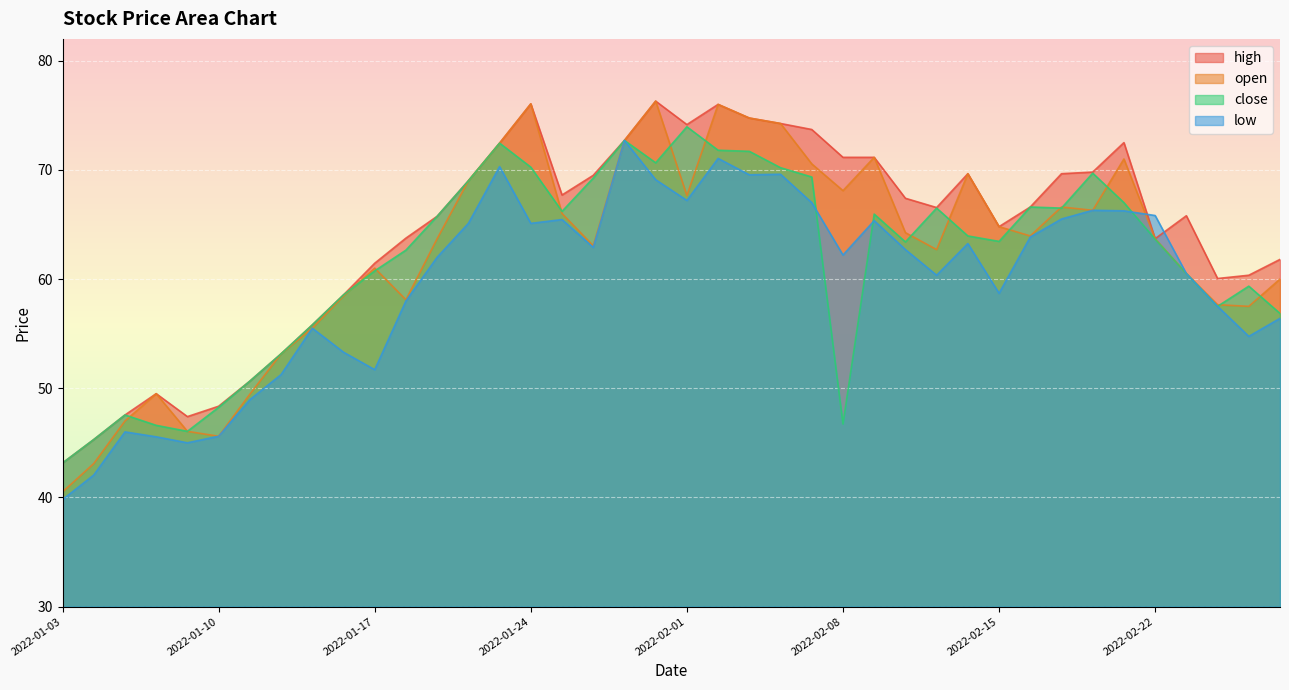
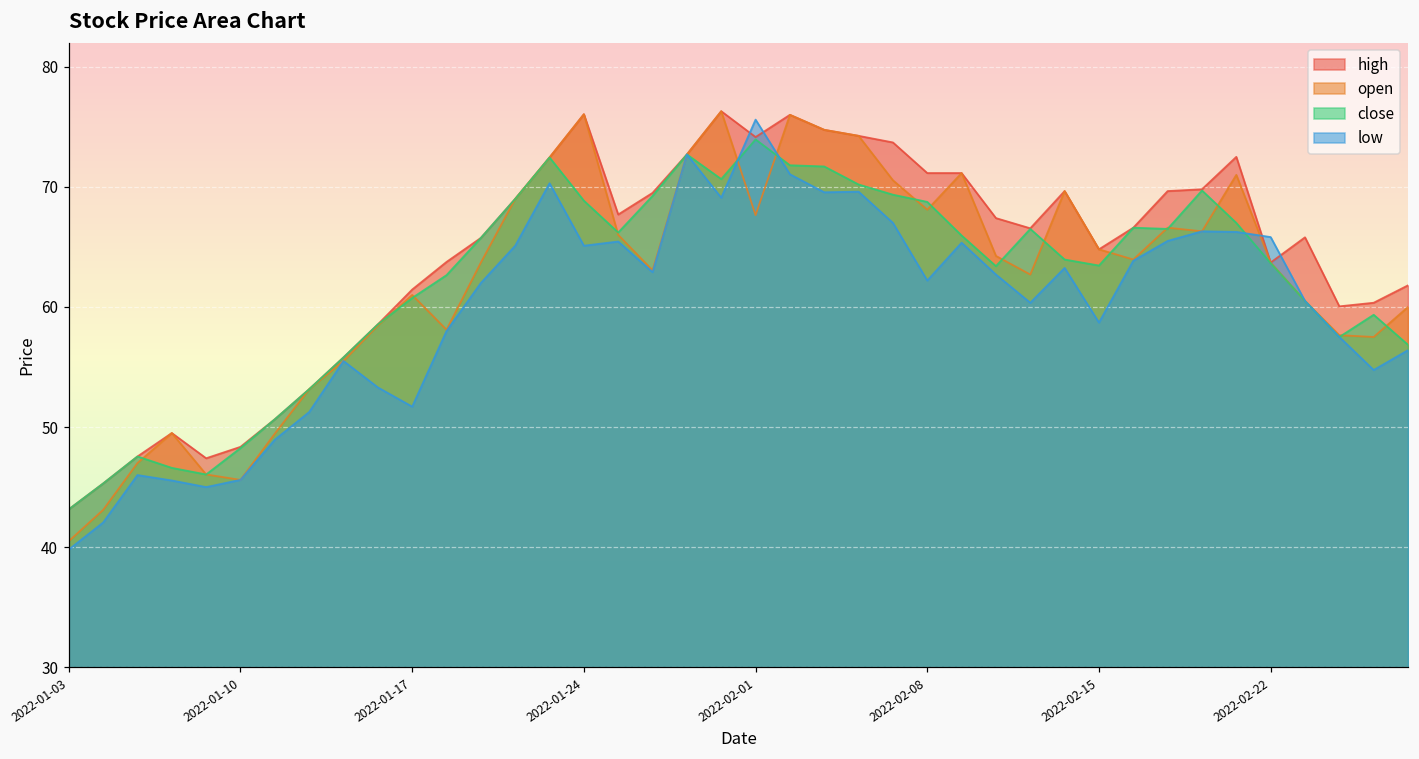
close, 2022-01-24: 70.3 -> 68.9
low, 2022-02-01: 67.2 -> 75.6
close, 2022-02-08: 46.7 -> 68.8
